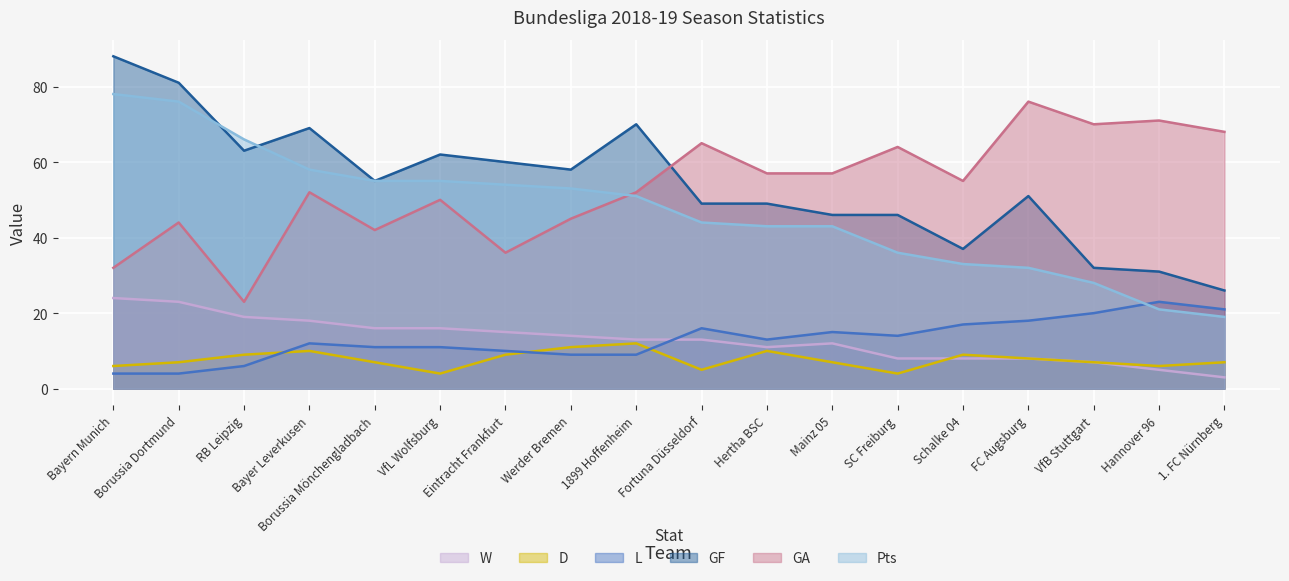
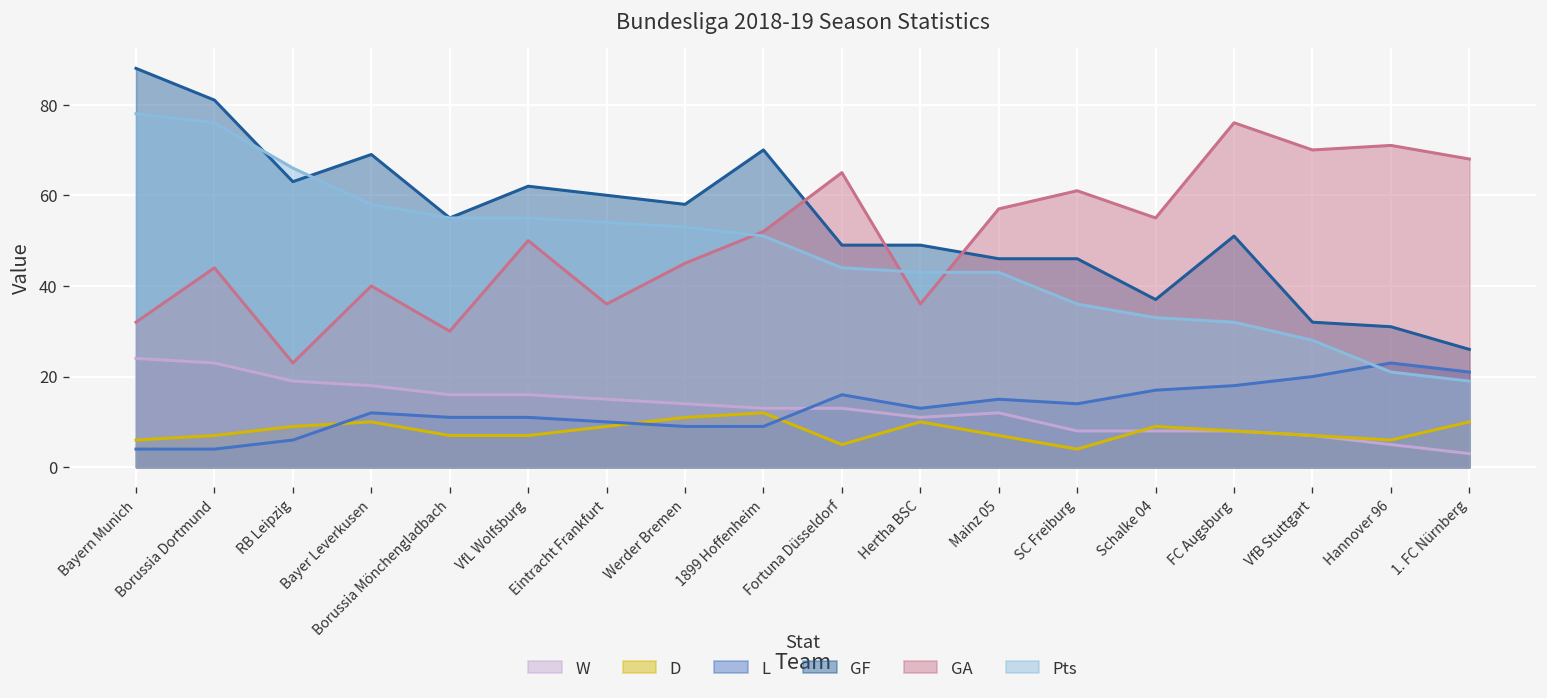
GA, Bayer Leverkusen: 52 -> 40
GA, Borussia Mönchengladbach: 42 -> 30
D, VfL Wolfsburg: 4 -> 7
GA, Hertha BSC: 57 -> 36
GA, SC Freiburg: 64 -> 61
D, 1. FC Nürnberg: 7 -> 10
